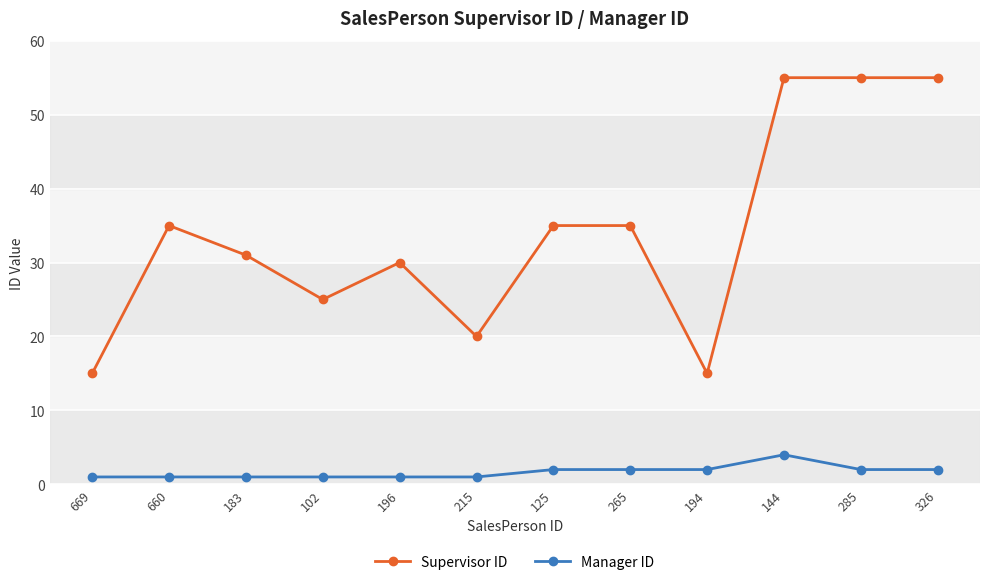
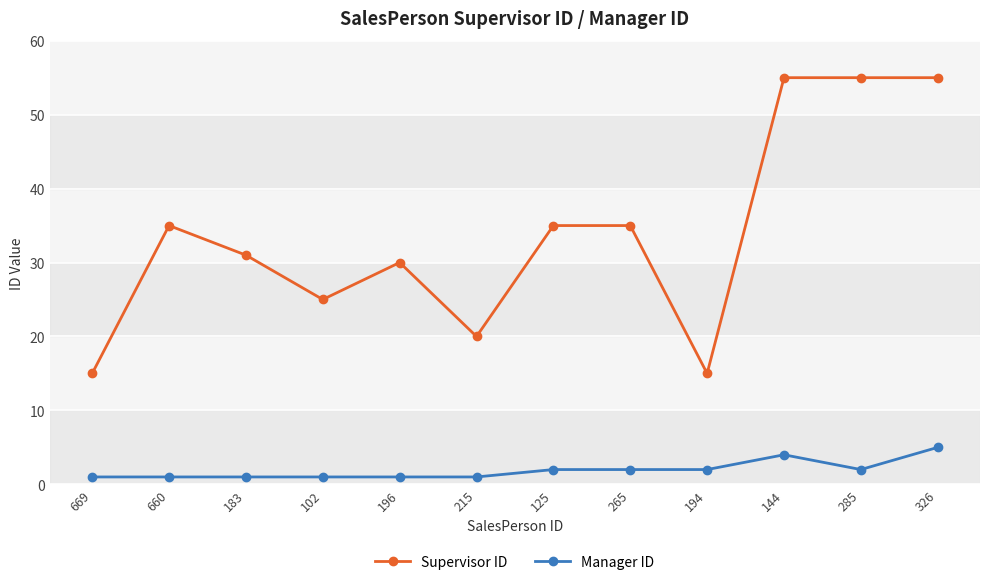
Manager ID, 326: 2 -> 5
